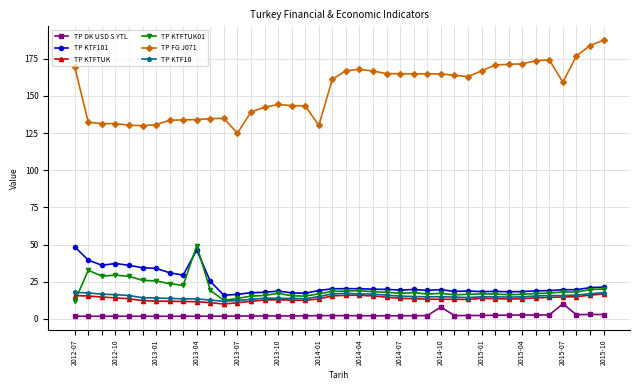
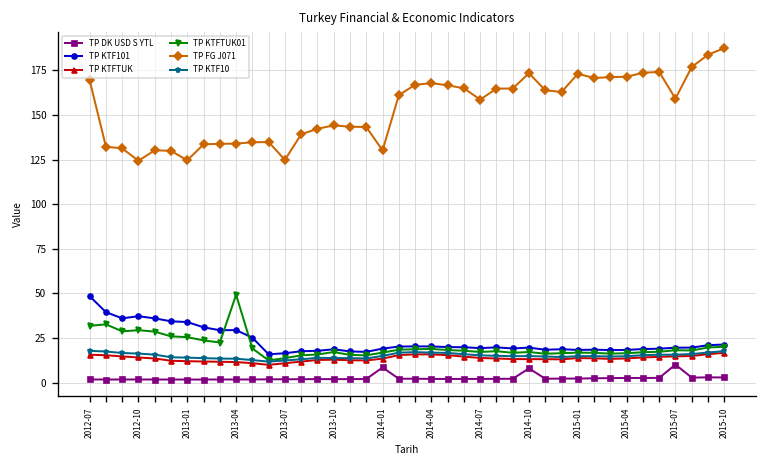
TP KTFTUK01, 2012-07: 12 -> 32
TP FG J071, 2012-10: 131 -> 124
TP FG J071, 2013-01: 131 -> 125
TP KTF101, 2013-04: 46 -> 29
TP DK USD S YTL, 2014-01: 2 -> 9
TP FG J071, 2014-07: 165 -> 159
TP FG J071, 2014-10: 165 -> 173
TP FG J071, 2015-01: 167 -> 173
